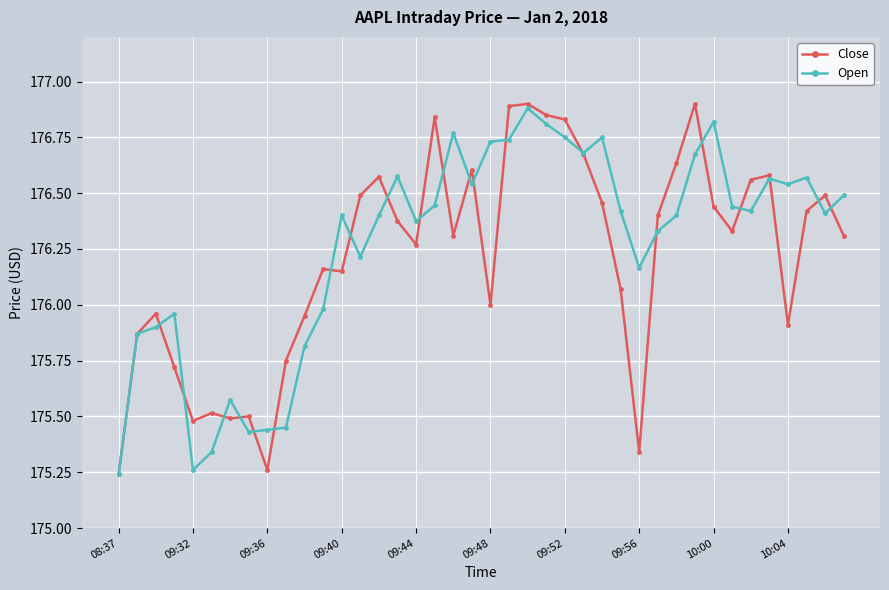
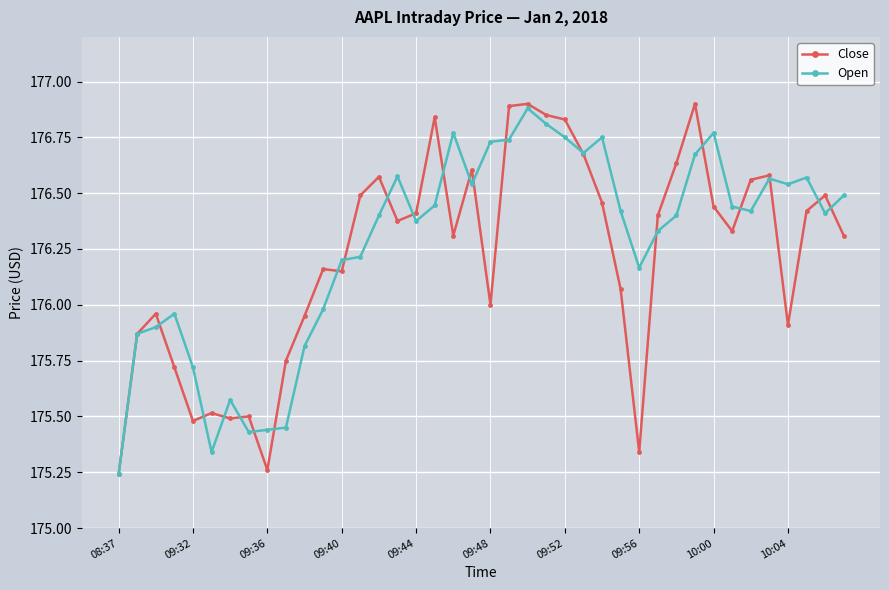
Open, 09:32: 175.26 -> 175.72
Open, 09:40: 176.4 -> 176.2
Close, 09:44: 176.27 -> 176.41
Open, 10:00: 176.82 -> 176.77
